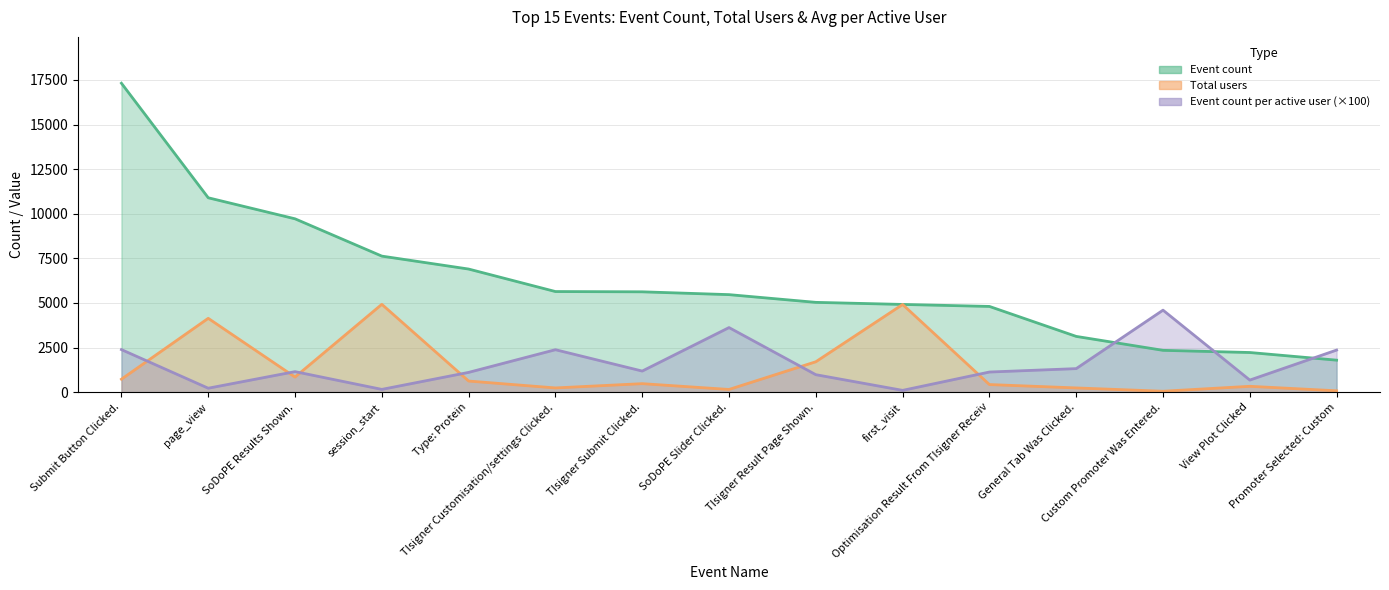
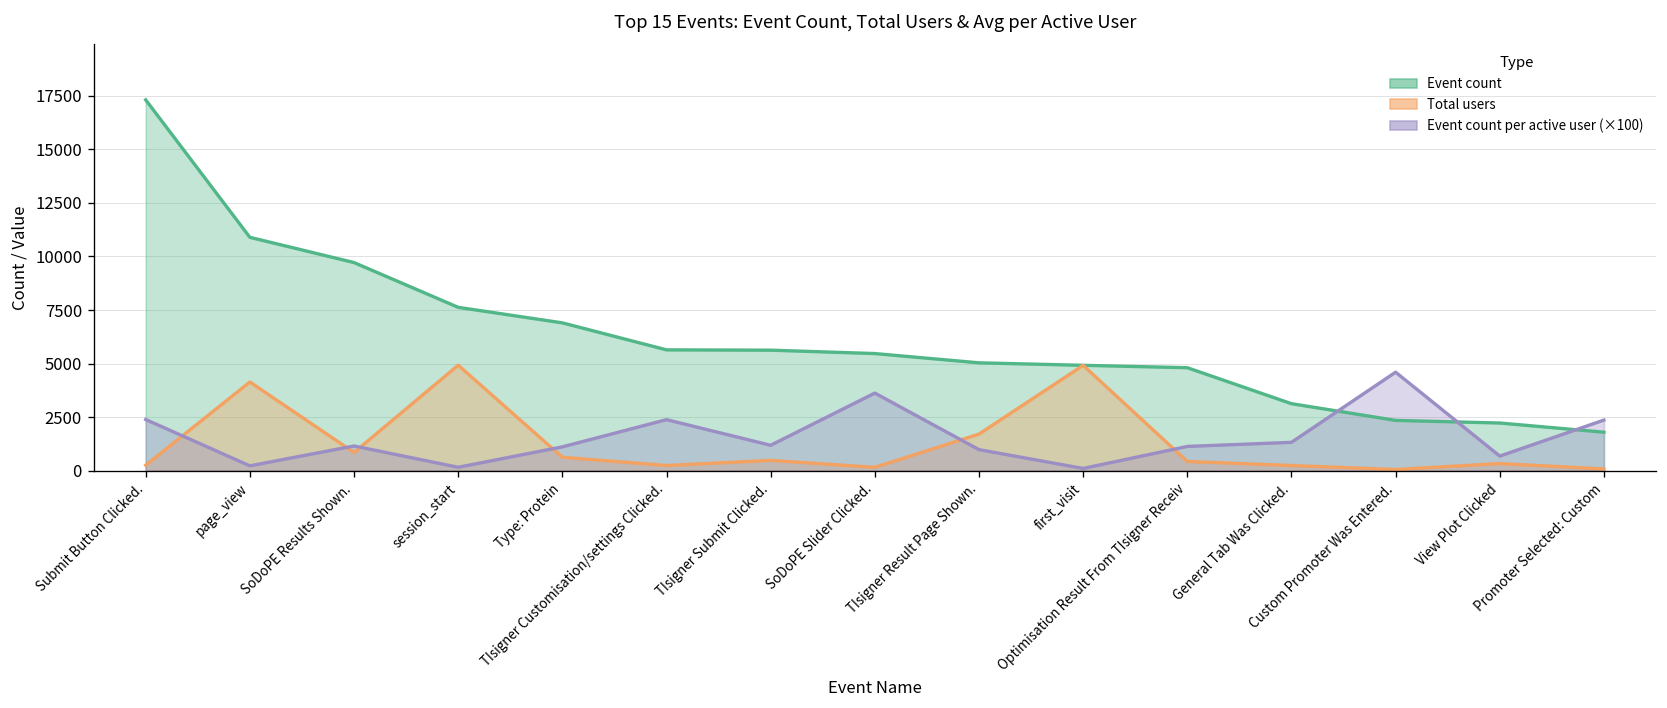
Total users, Submit Button Clicked.: 700 -> 300
